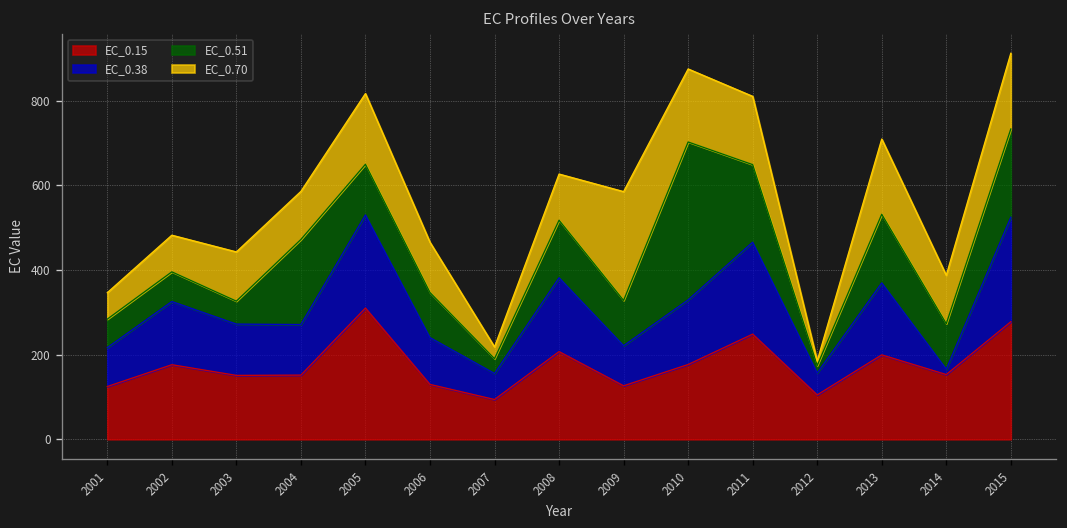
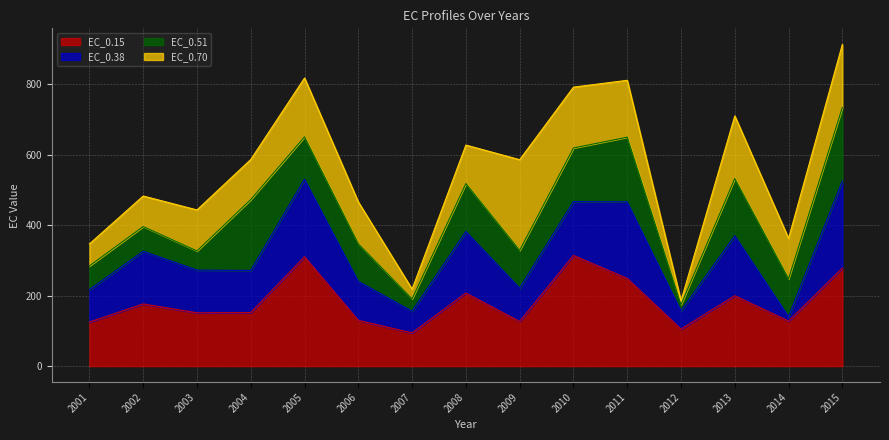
EC_0.15, 2010: 180 -> 310
EC_0.51, 2010: 370 -> 150
EC_0.15, 2014: 150 -> 130
